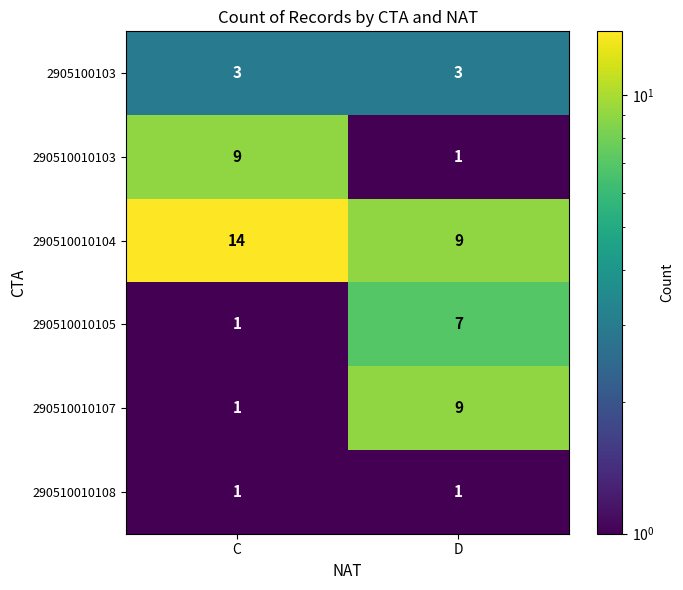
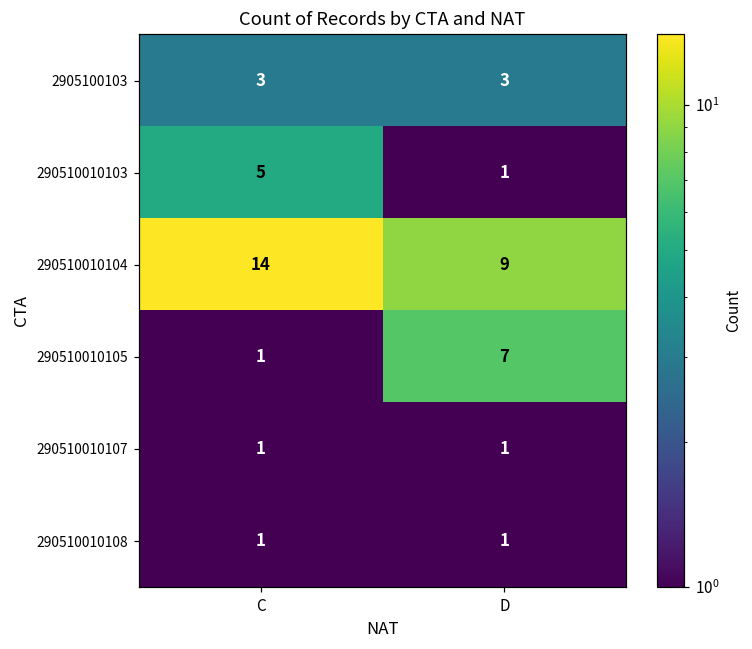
290510010103, C: 9 -> 5
290510010107, D: 9 -> 1
